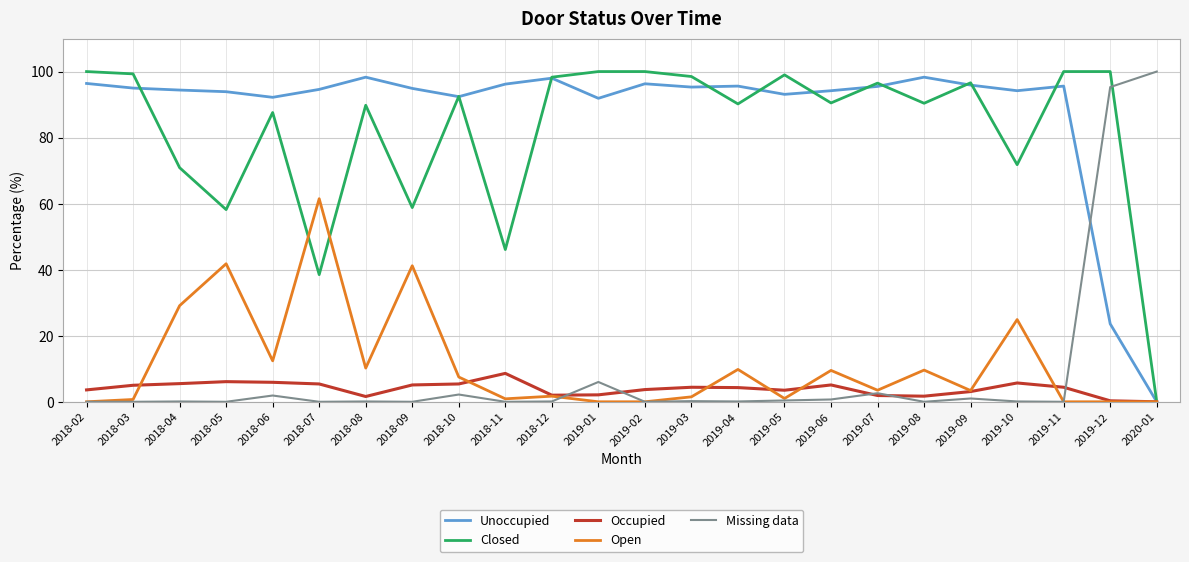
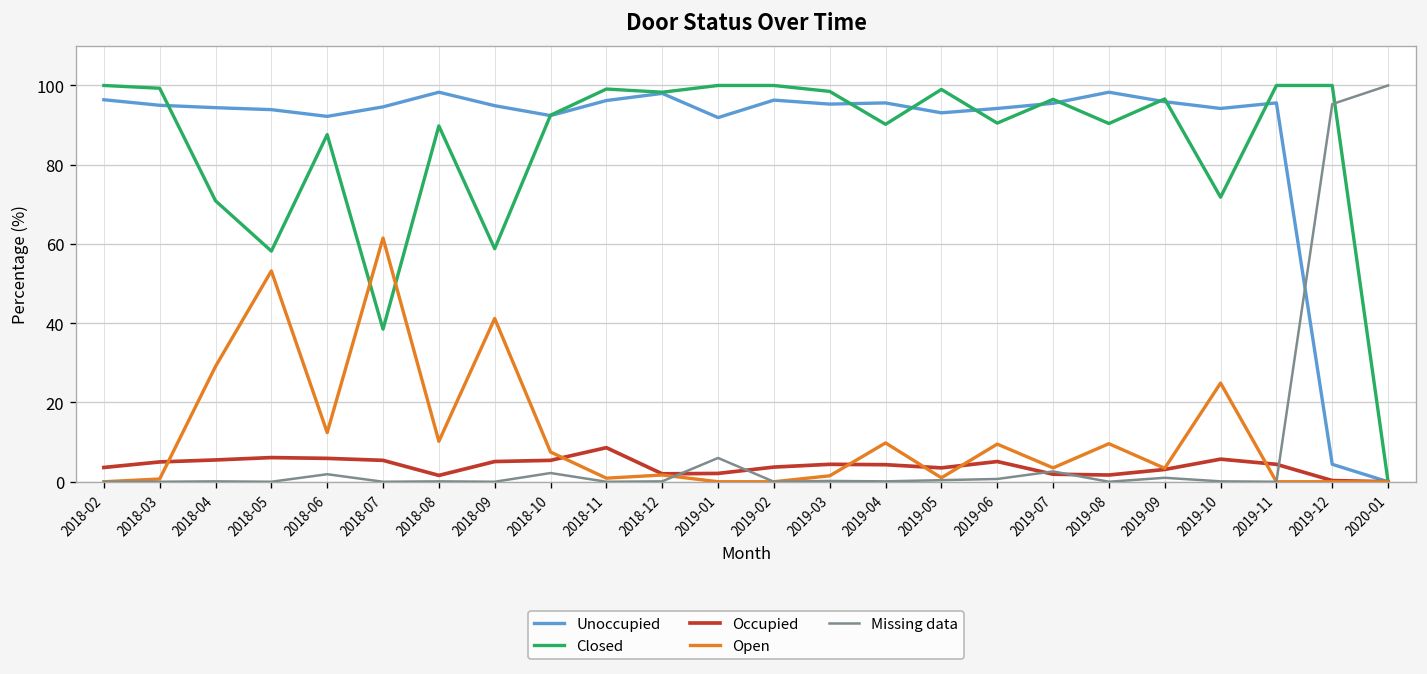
Open, 2018-05: 42 -> 53
Closed, 2018-11: 46 -> 99
Unoccupied, 2019-12: 24 -> 4
